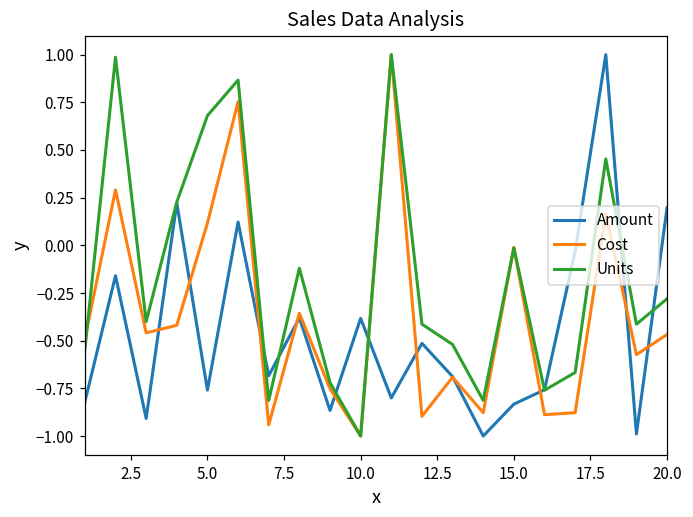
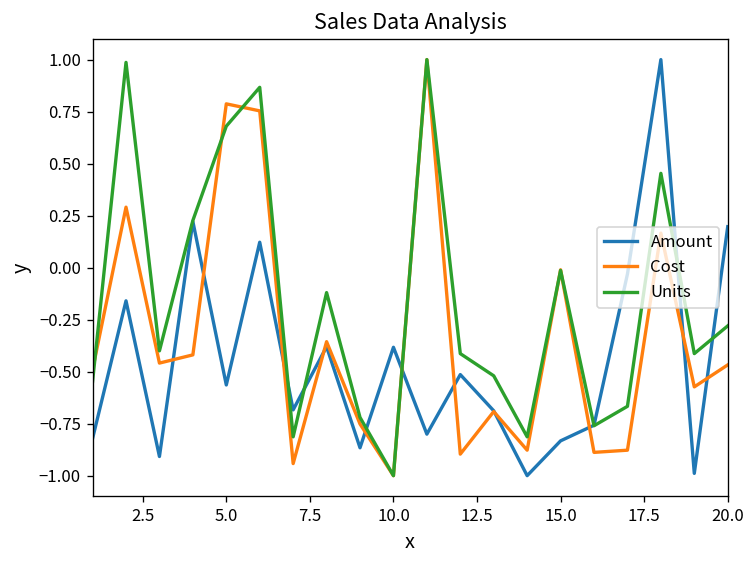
Amount, 5.0: -0.76 -> -0.56
Cost, 5.0: 0.12 -> 0.79
